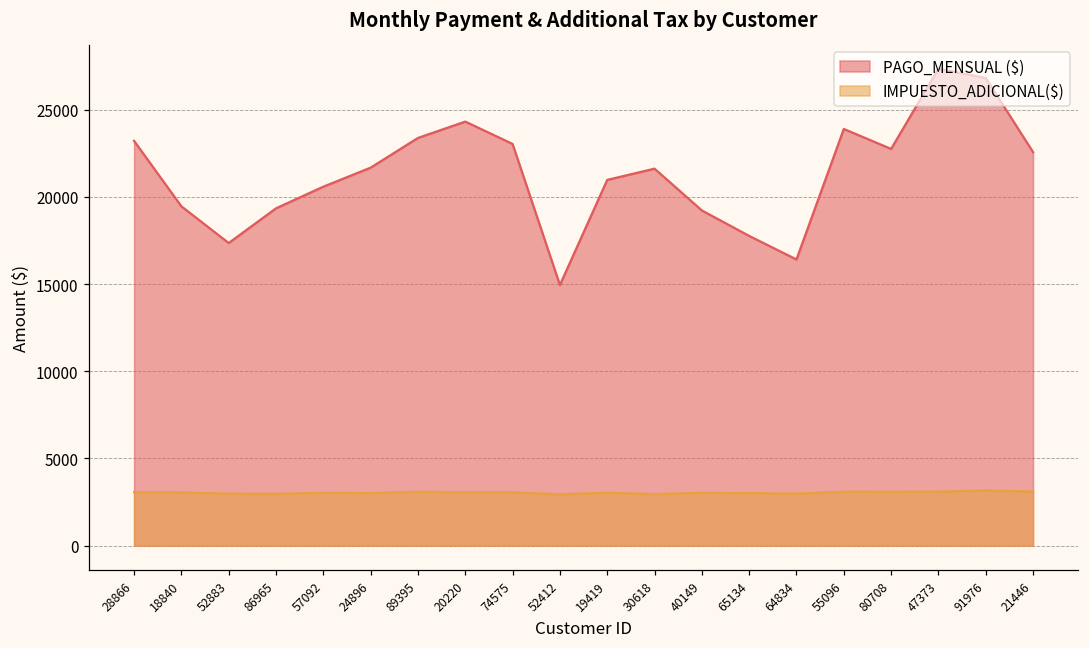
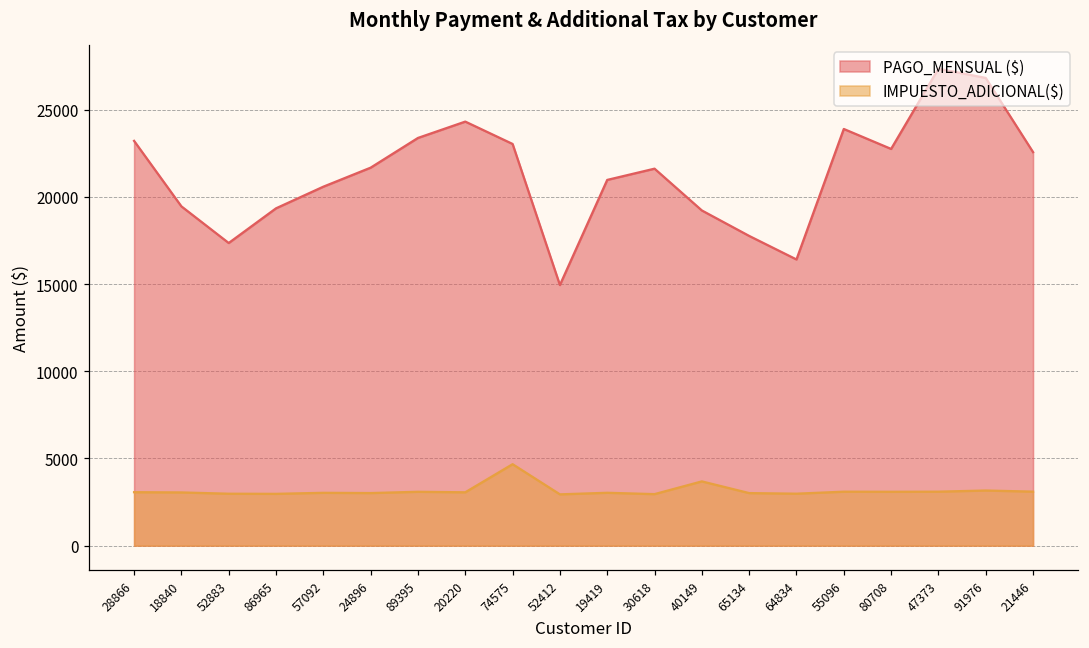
IMPUESTO_ADICIONAL($), 74575: 3100 -> 4700
IMPUESTO_ADICIONAL($), 40149: 3000 -> 3700
